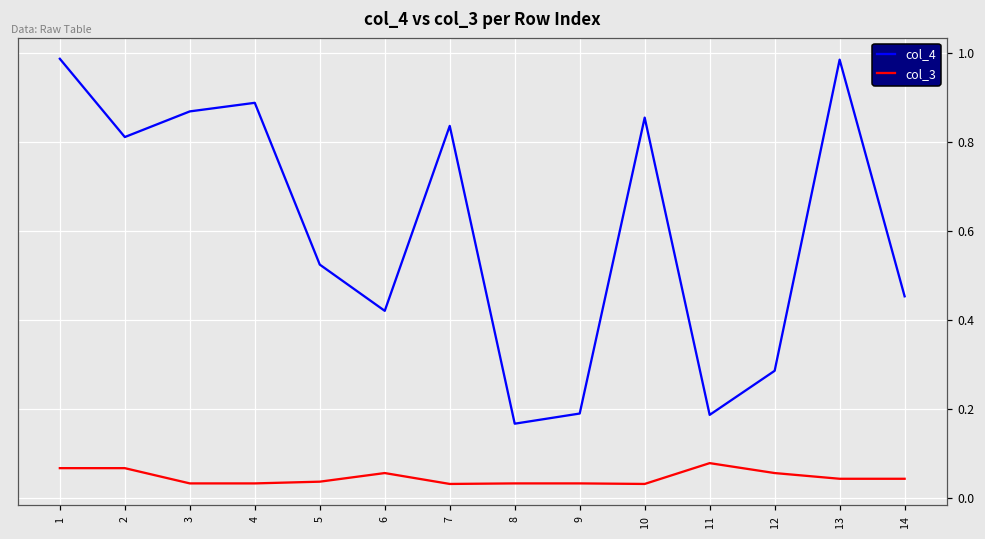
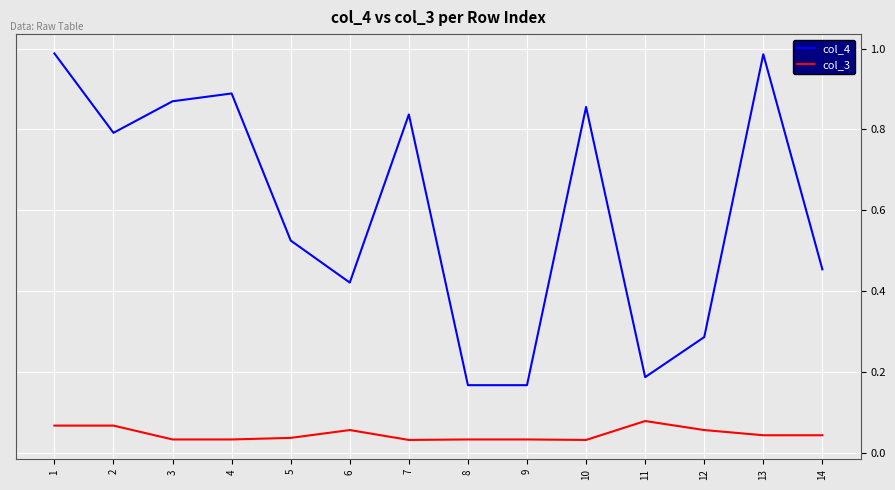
col_4, 2: 0.81 -> 0.79
col_4, 9: 0.19 -> 0.17
